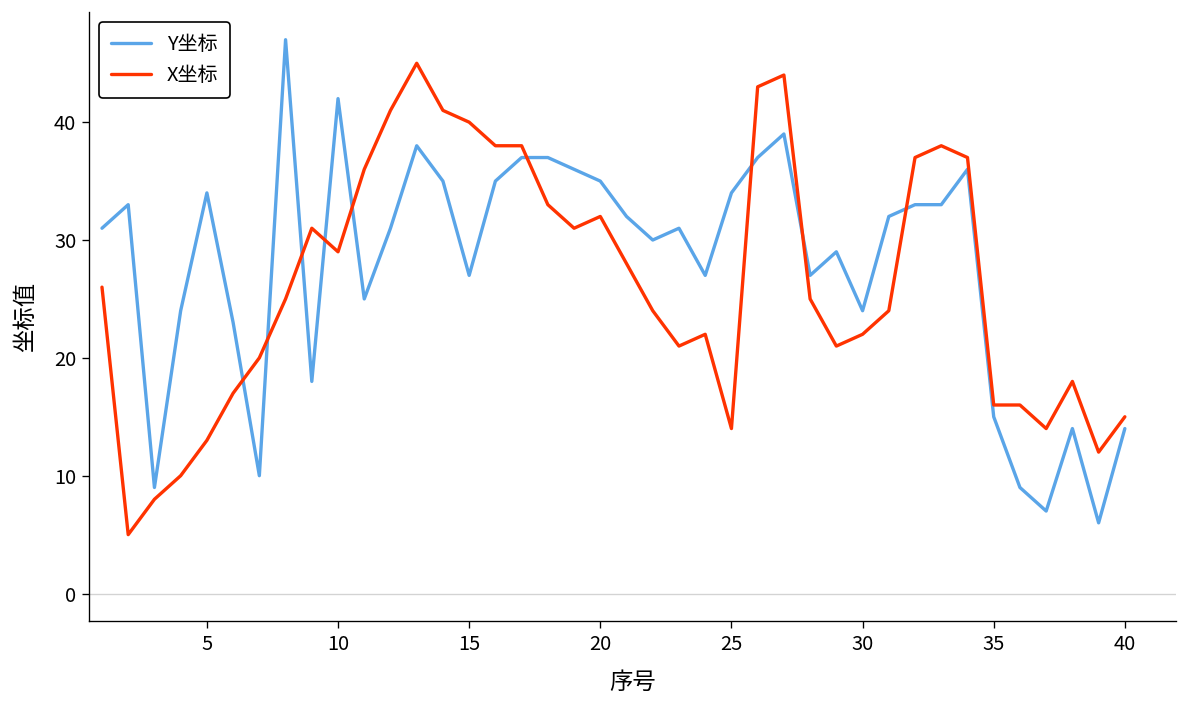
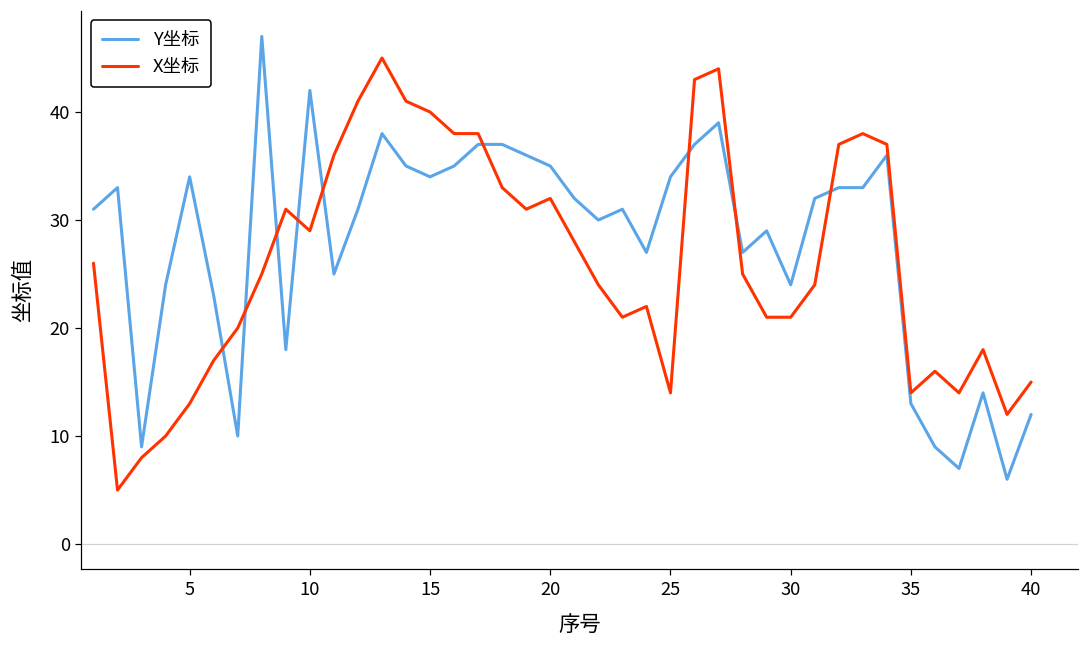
Y坐标, 15: 27 -> 34
X坐标, 30: 22 -> 21
Y坐标, 35: 15 -> 13
X坐标, 35: 16 -> 14
Y坐标, 40: 14 -> 12
